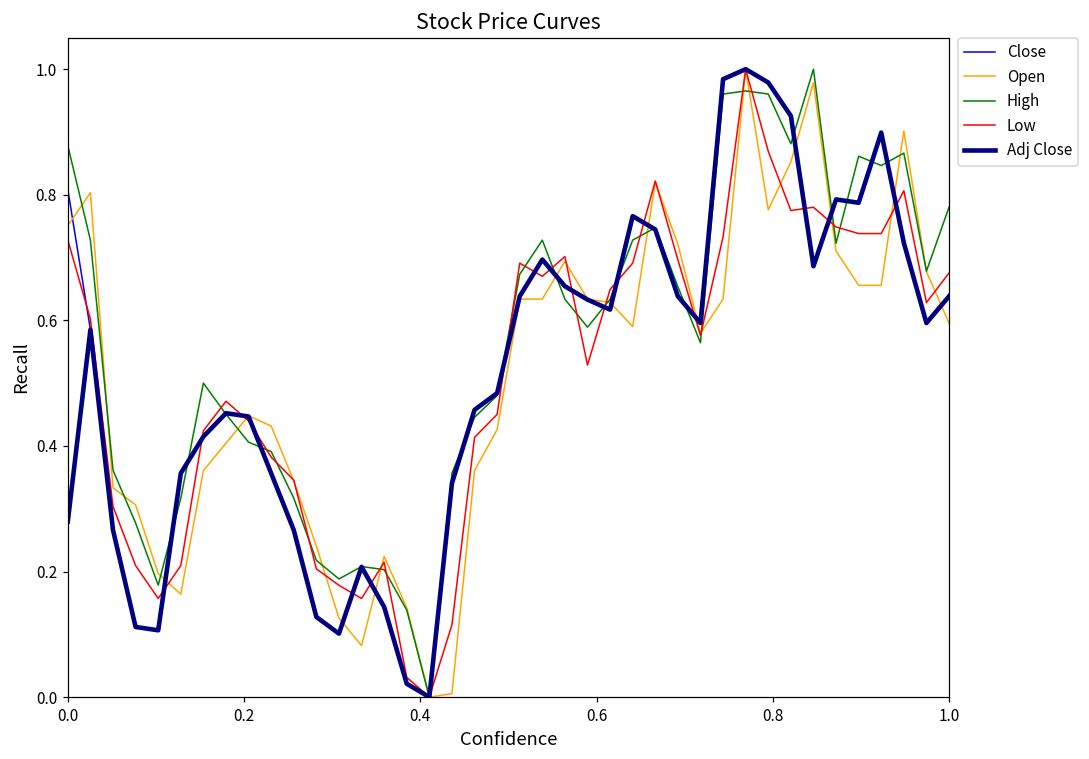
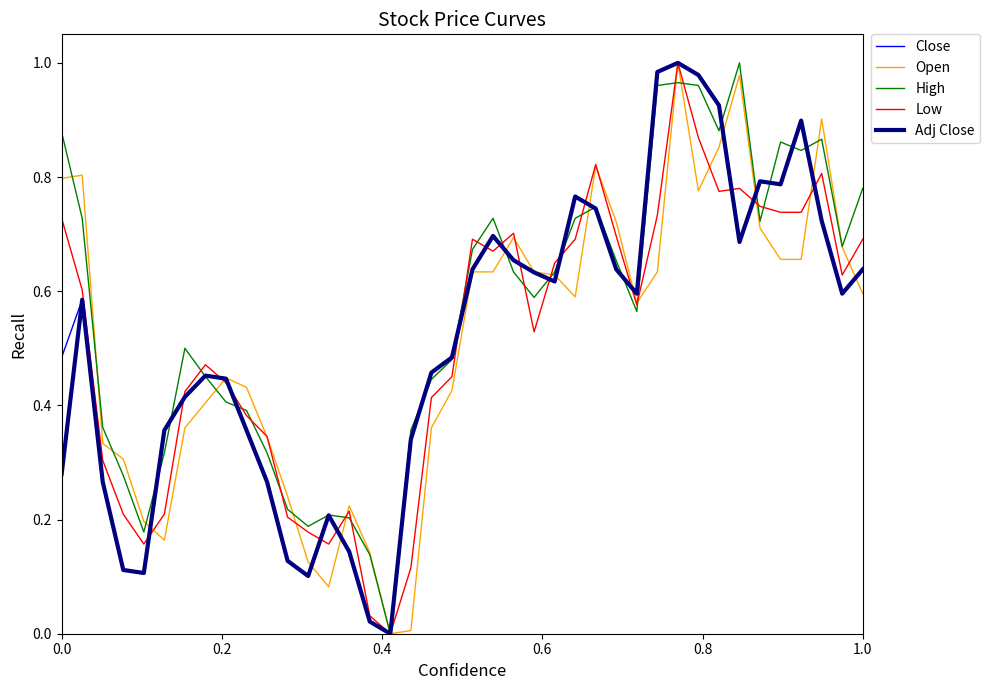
Close, 0.0: 0.81 -> 0.48
Open, 0.0: 0.75 -> 0.80
Low, 1.0: 0.68 -> 0.69
